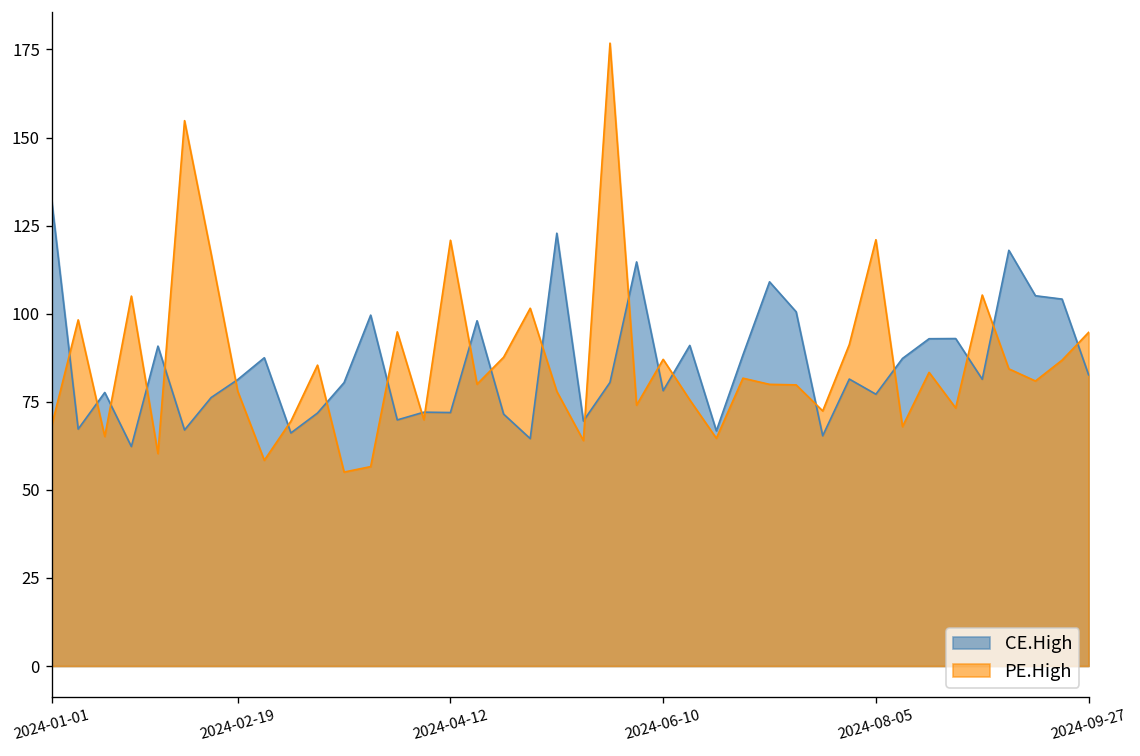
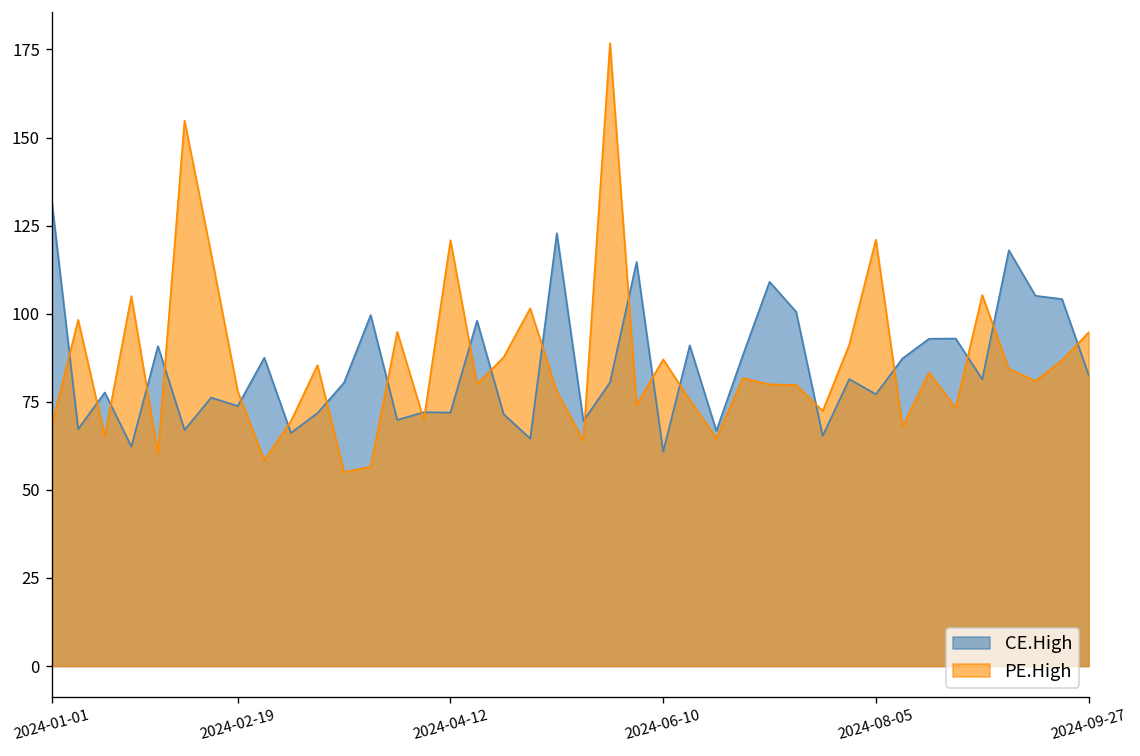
CE.High, 2024-02-19: 81 -> 74
CE.High, 2024-06-10: 78 -> 61
